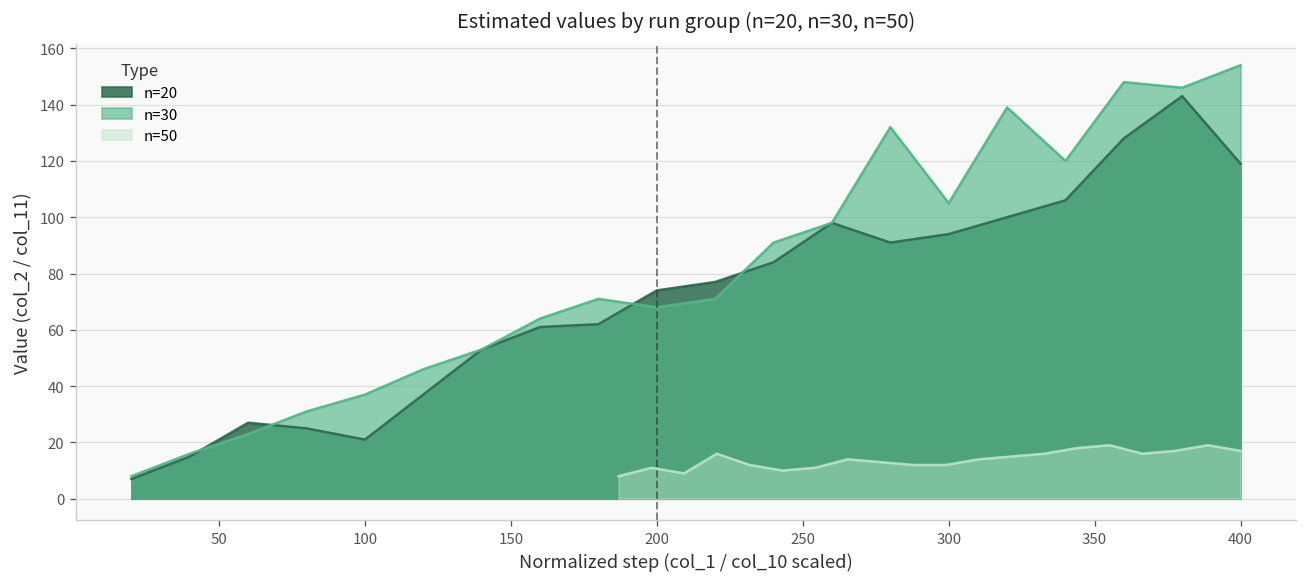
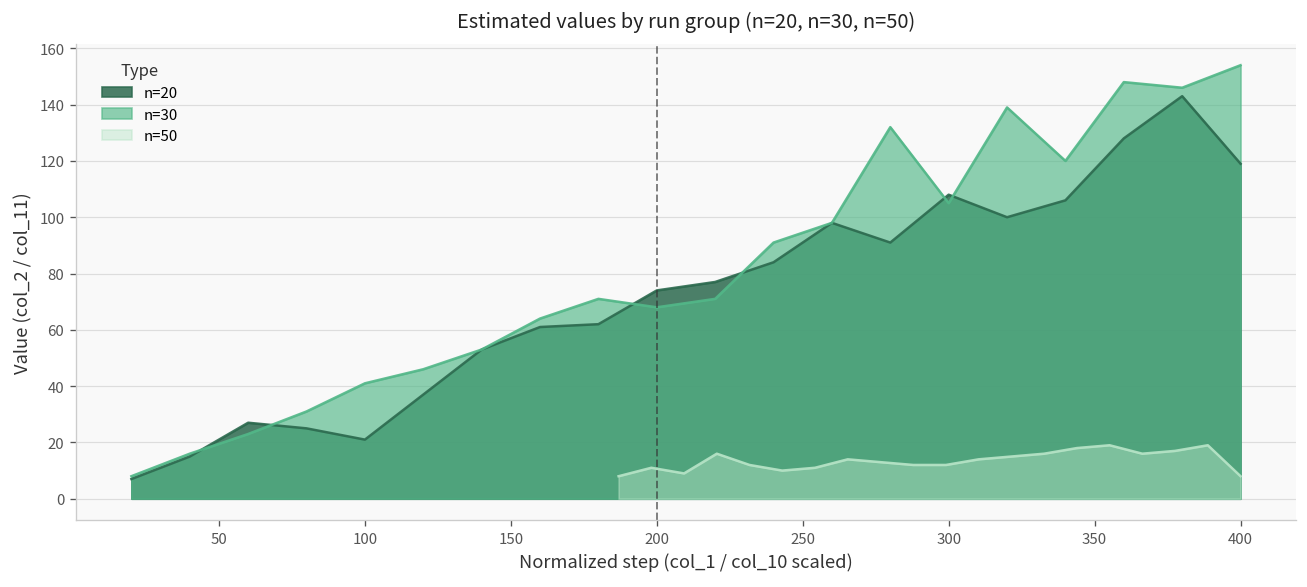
n=30, 100: 37 -> 41
n=20, 300: 94 -> 108
n=50, 400: 17 -> 8
